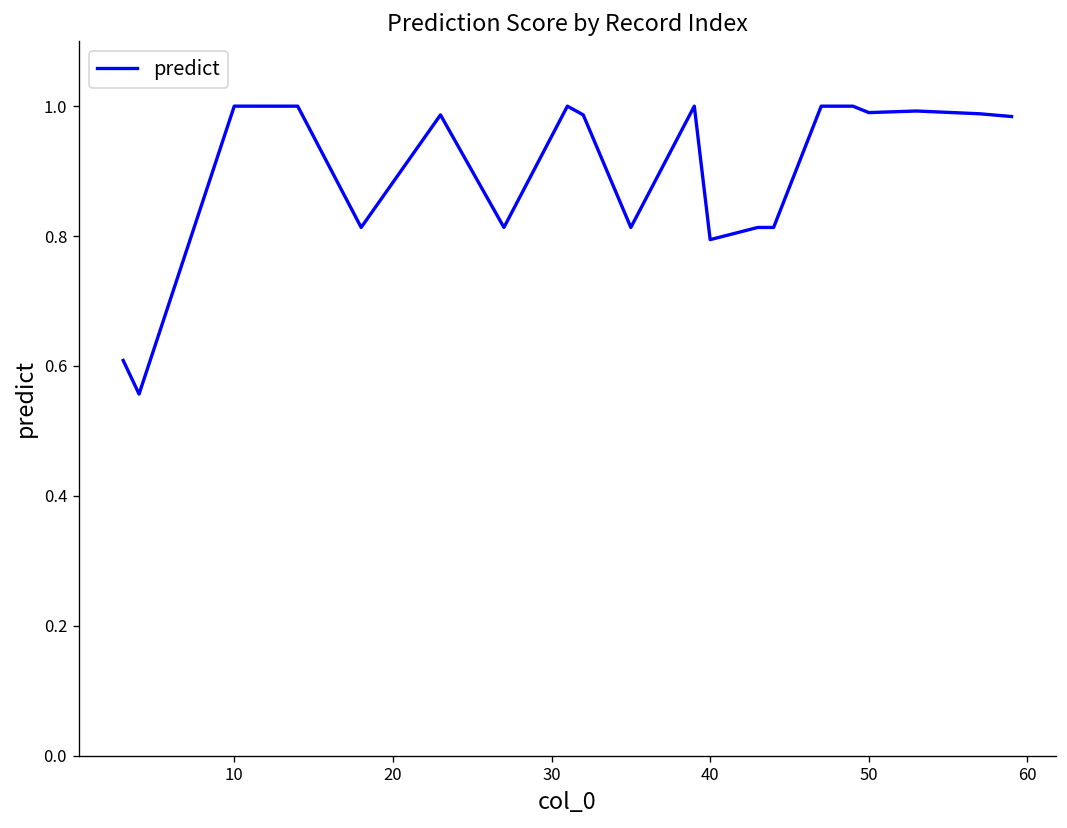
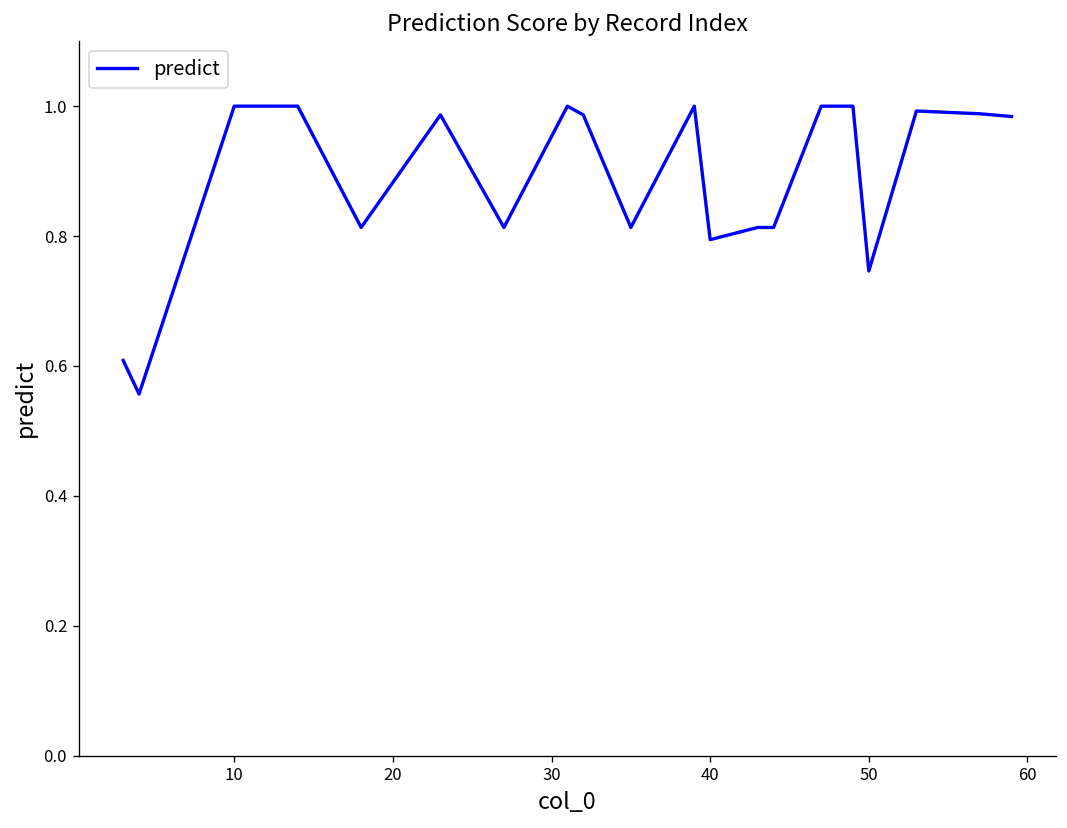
50: 0.99 -> 0.75
